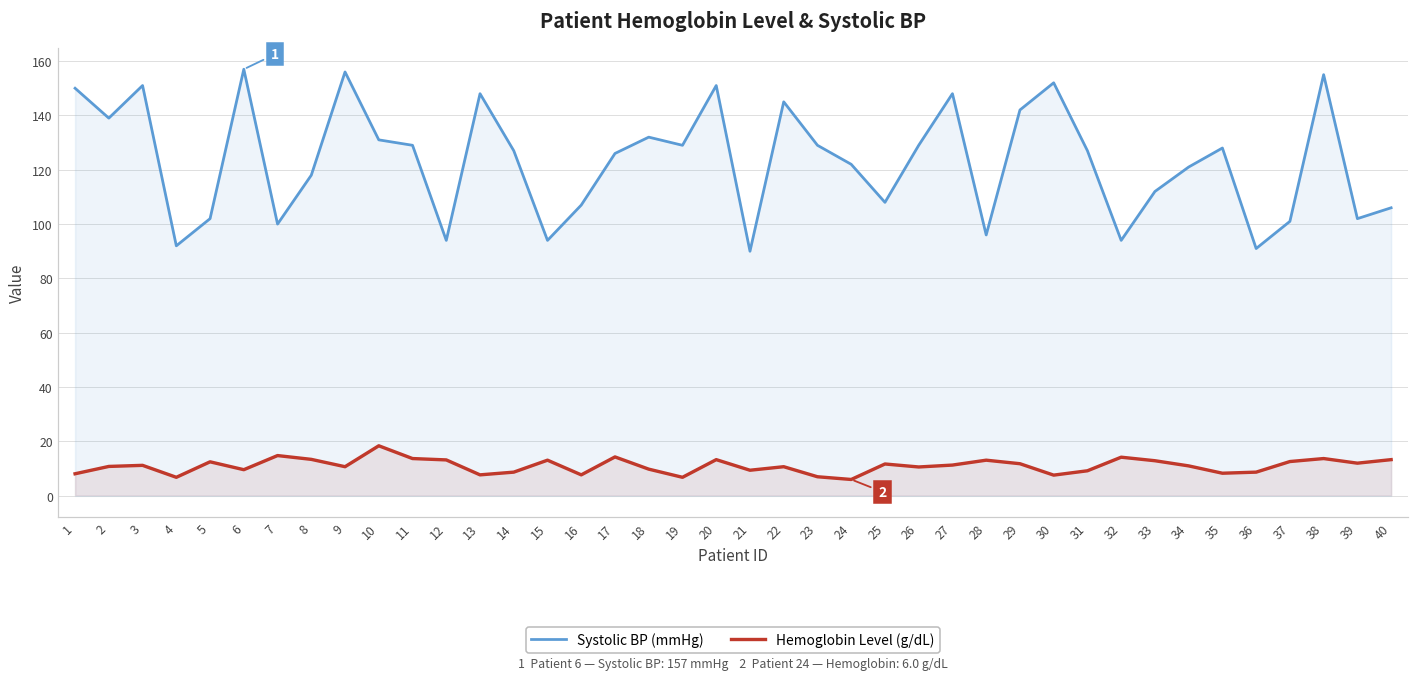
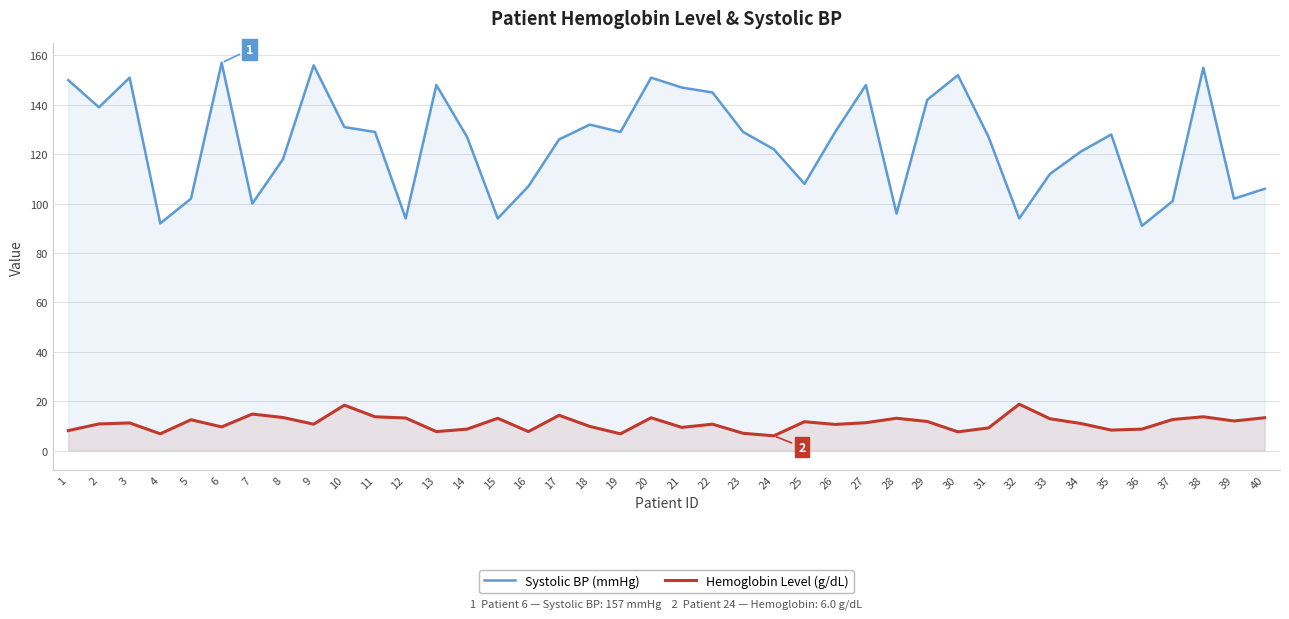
Systolic BP (mmHg), 21: 90 -> 147
Hemoglobin Level (g/dL), 32: 14 -> 19
